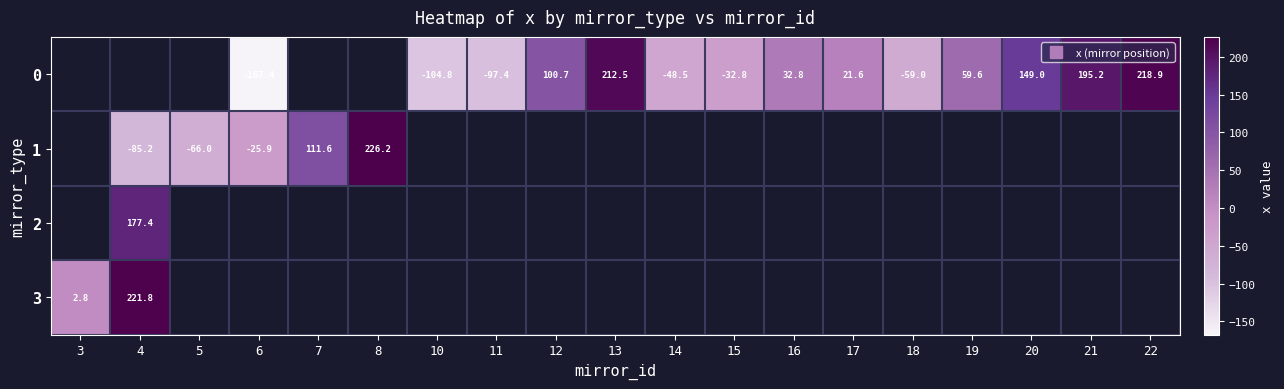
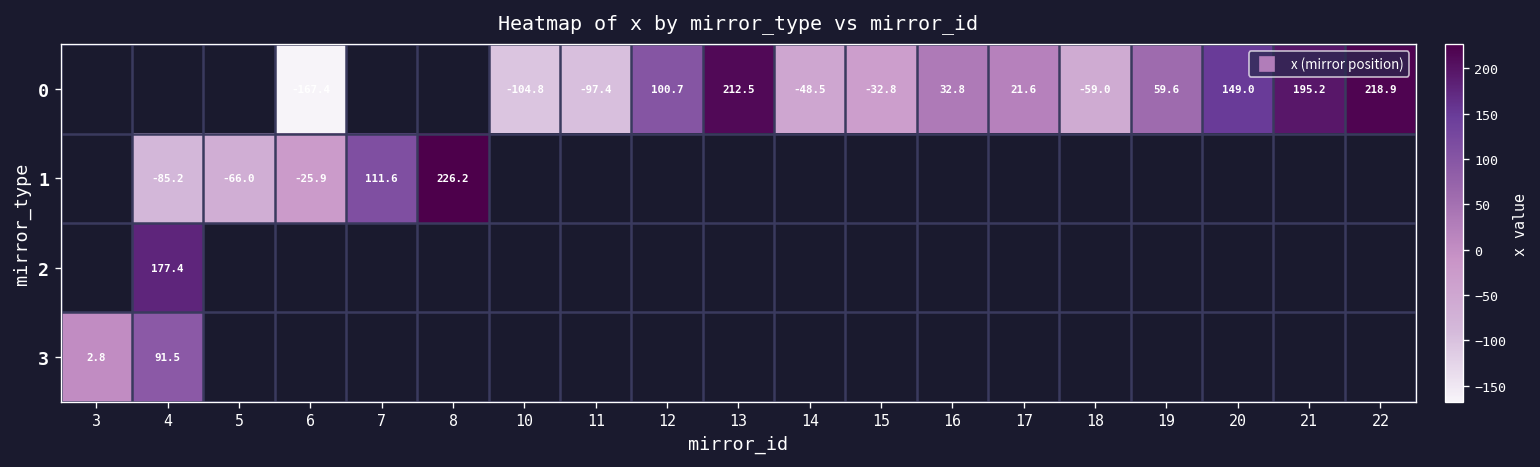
3, 4: 221.8 -> 91.5
